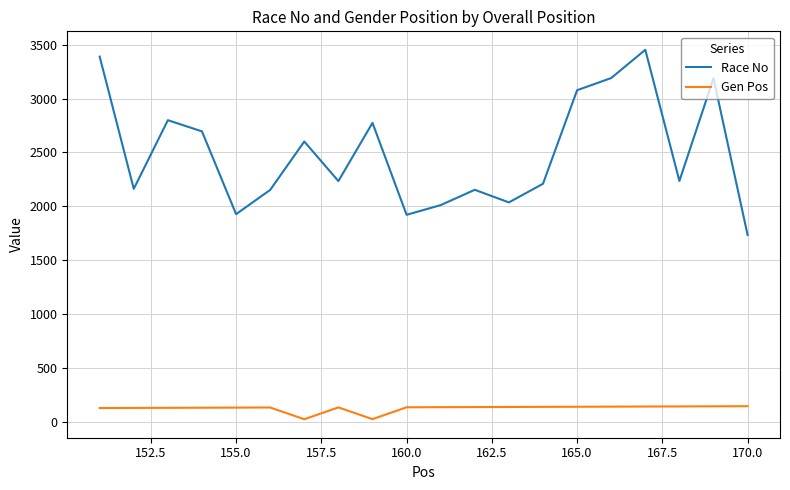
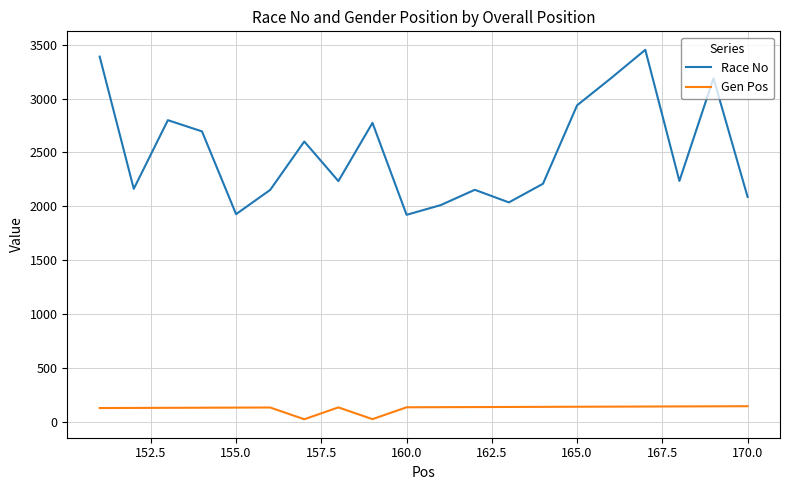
Race No, 165.0: 3080 -> 2940
Race No, 170.0: 1730 -> 2090
